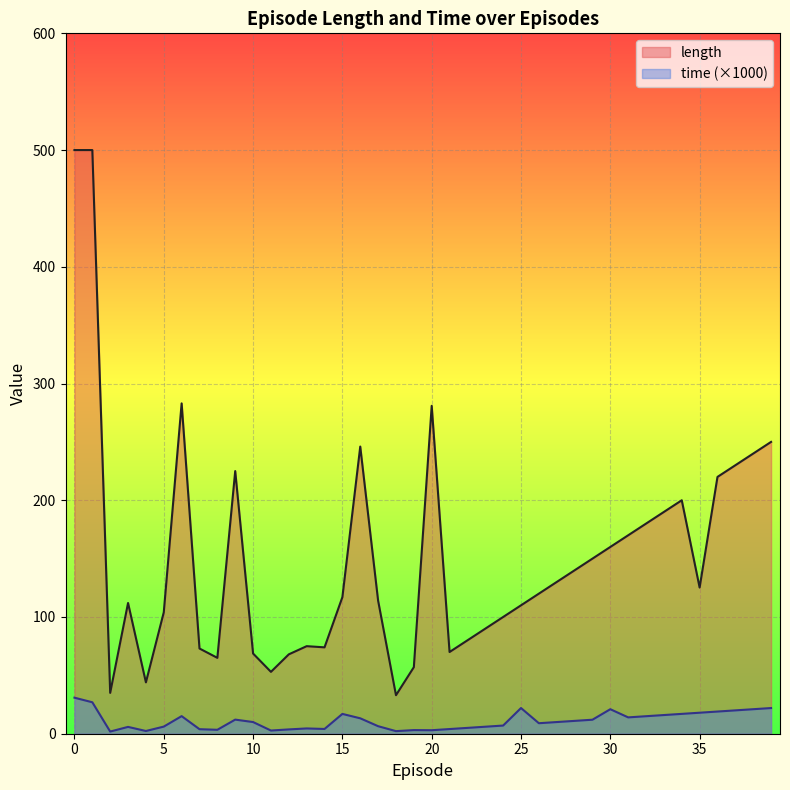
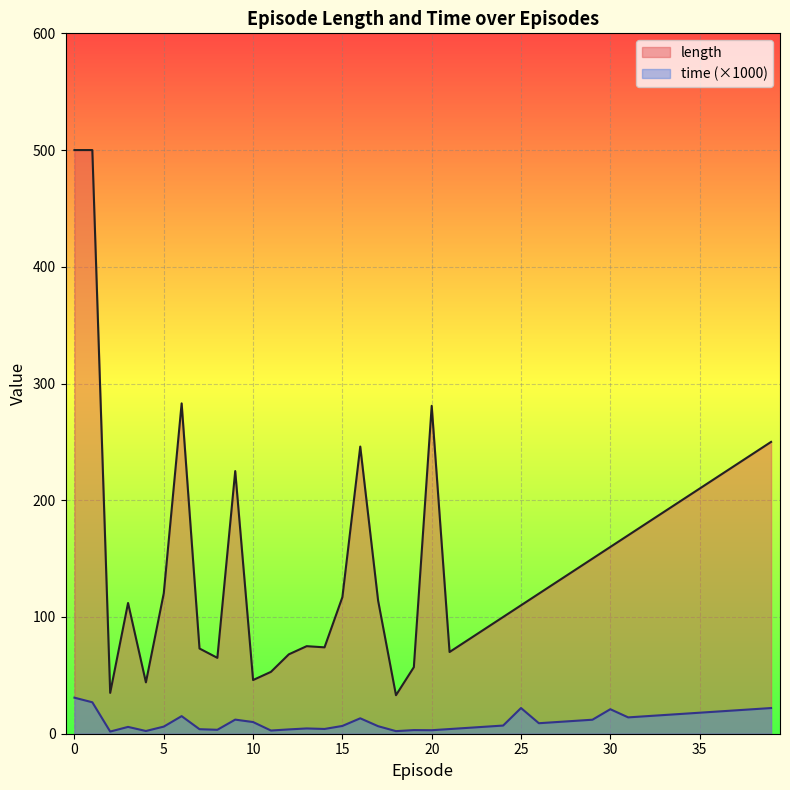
length, 5: 104 -> 120
length, 10: 69 -> 46
time (×1000), 15: 17 -> 7
length, 35: 125 -> 210
